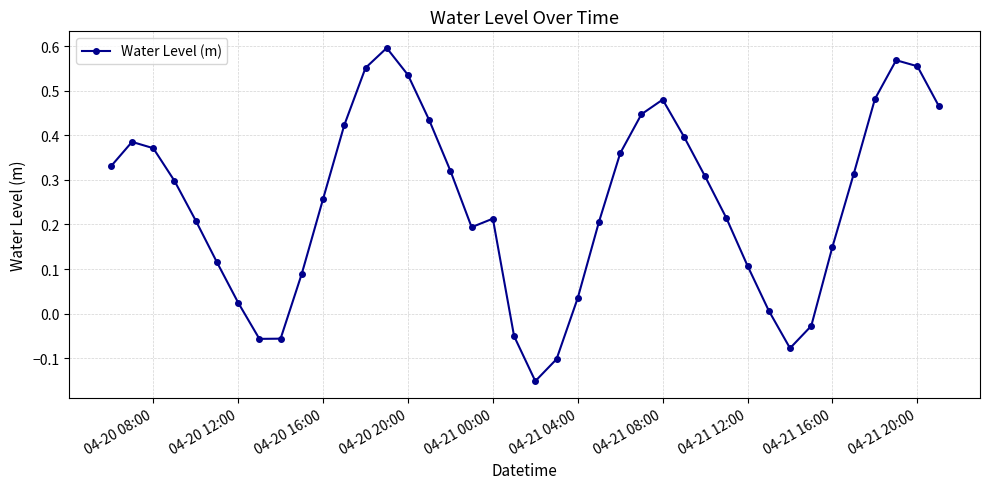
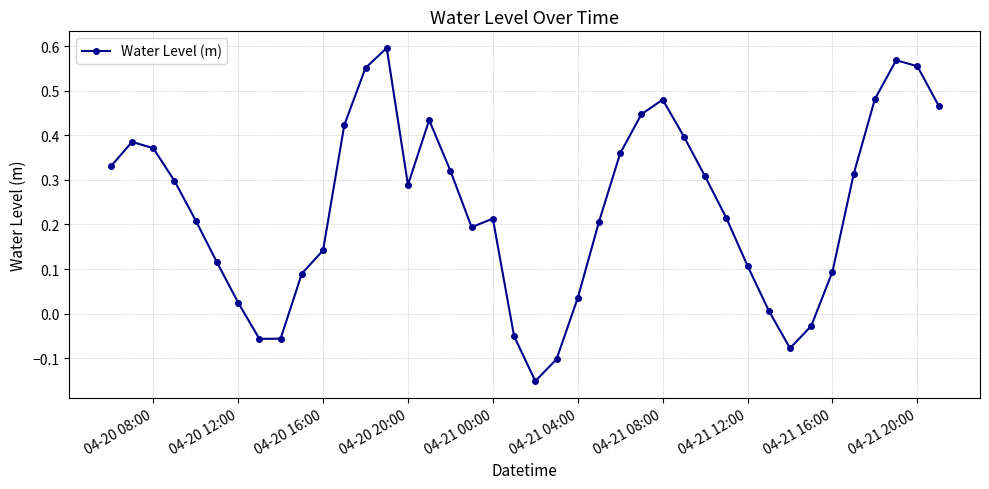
04-20 16:00: 0.26 -> 0.14
04-20 20:00: 0.54 -> 0.29
04-21 16:00: 0.15 -> 0.09
